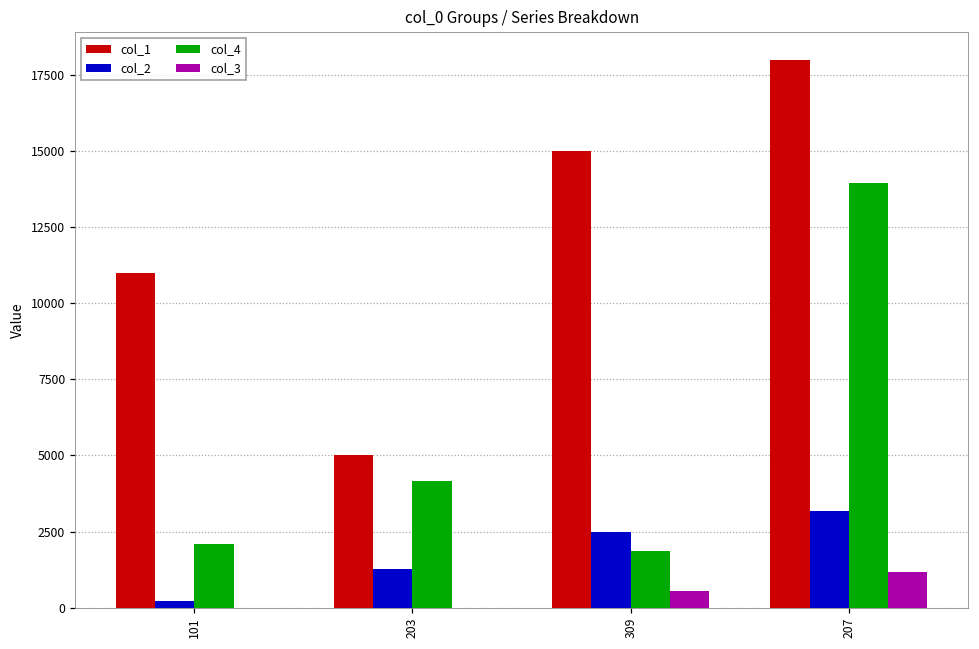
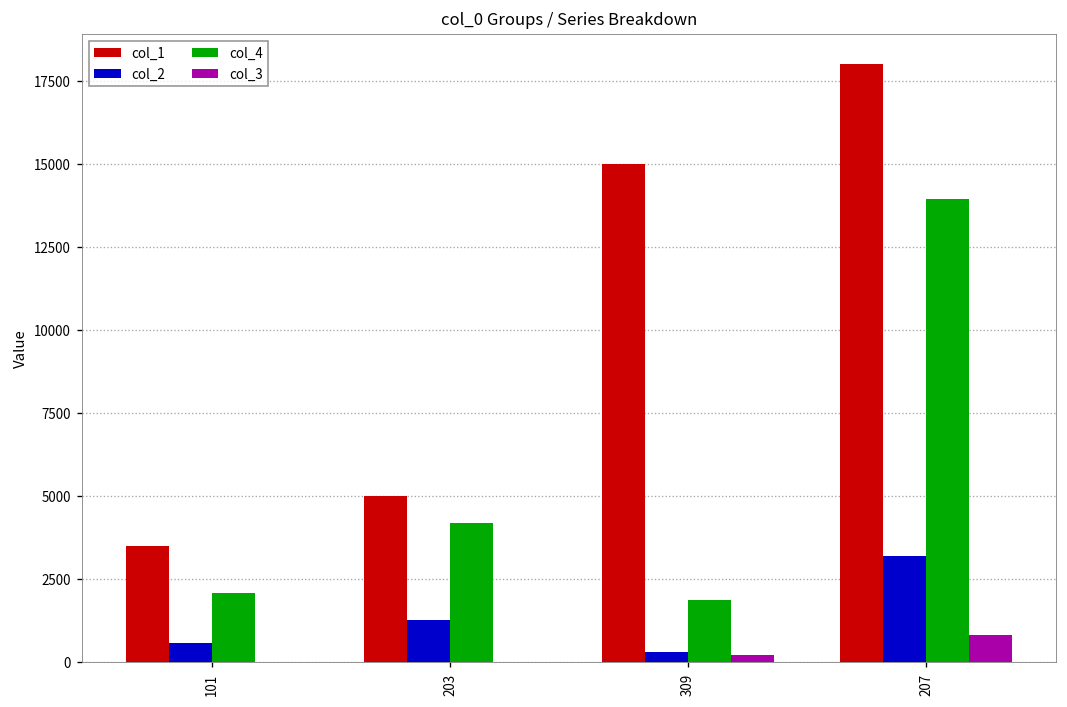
col_1, 101: 11000 -> 3500
col_2, 101: 200 -> 600
col_2, 309: 2500 -> 300
col_3, 309: 500 -> 200
col_3, 207: 1200 -> 800
